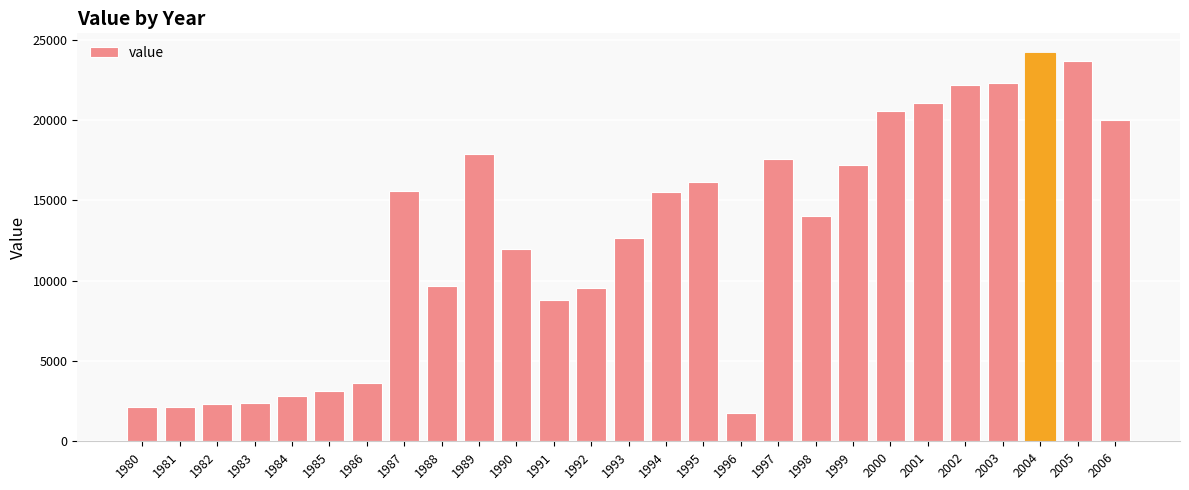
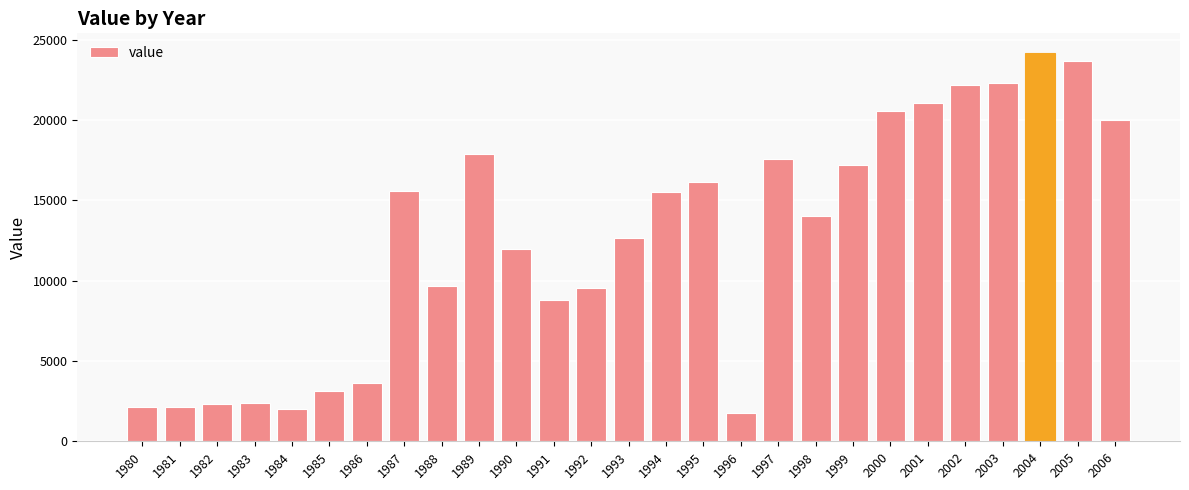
1984: 2800 -> 2000
